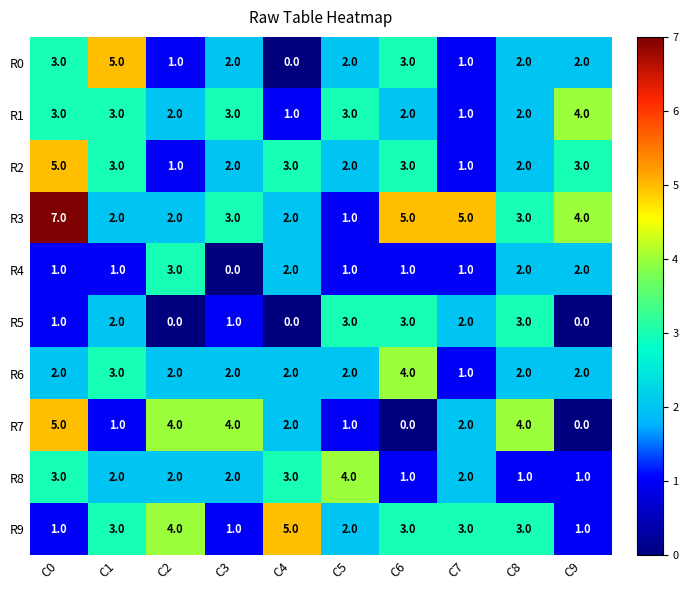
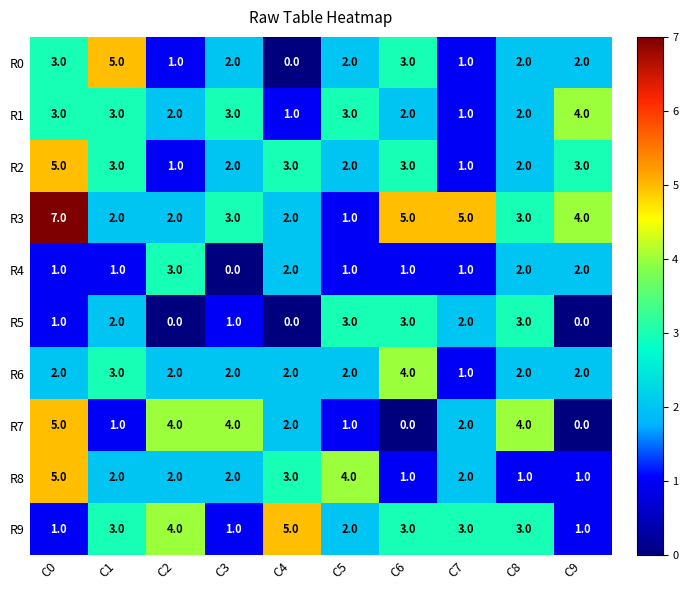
R8, C0: 3.0 -> 5.0
